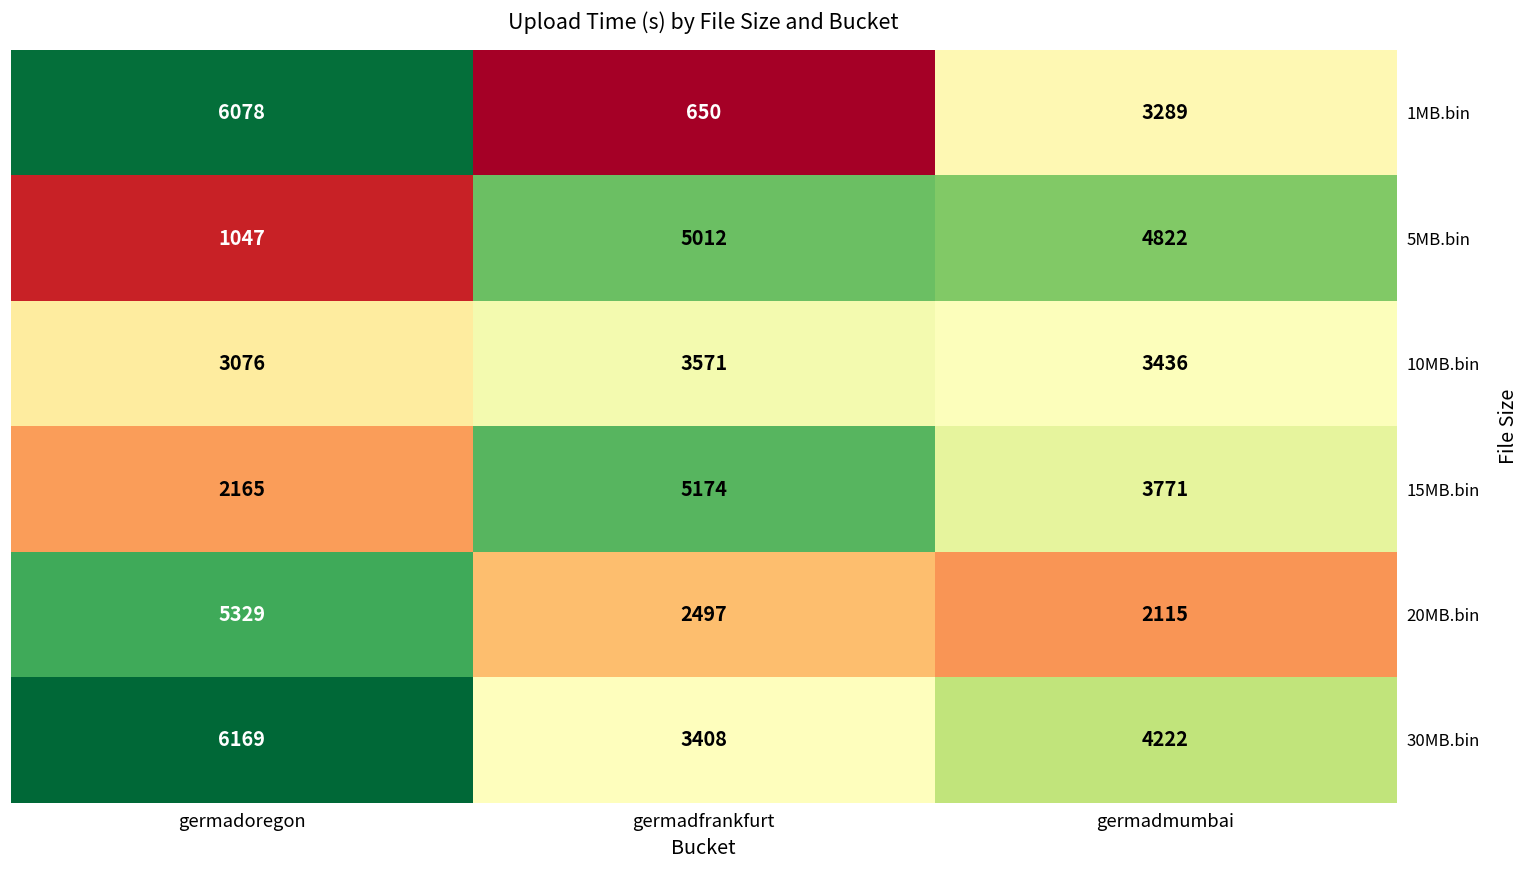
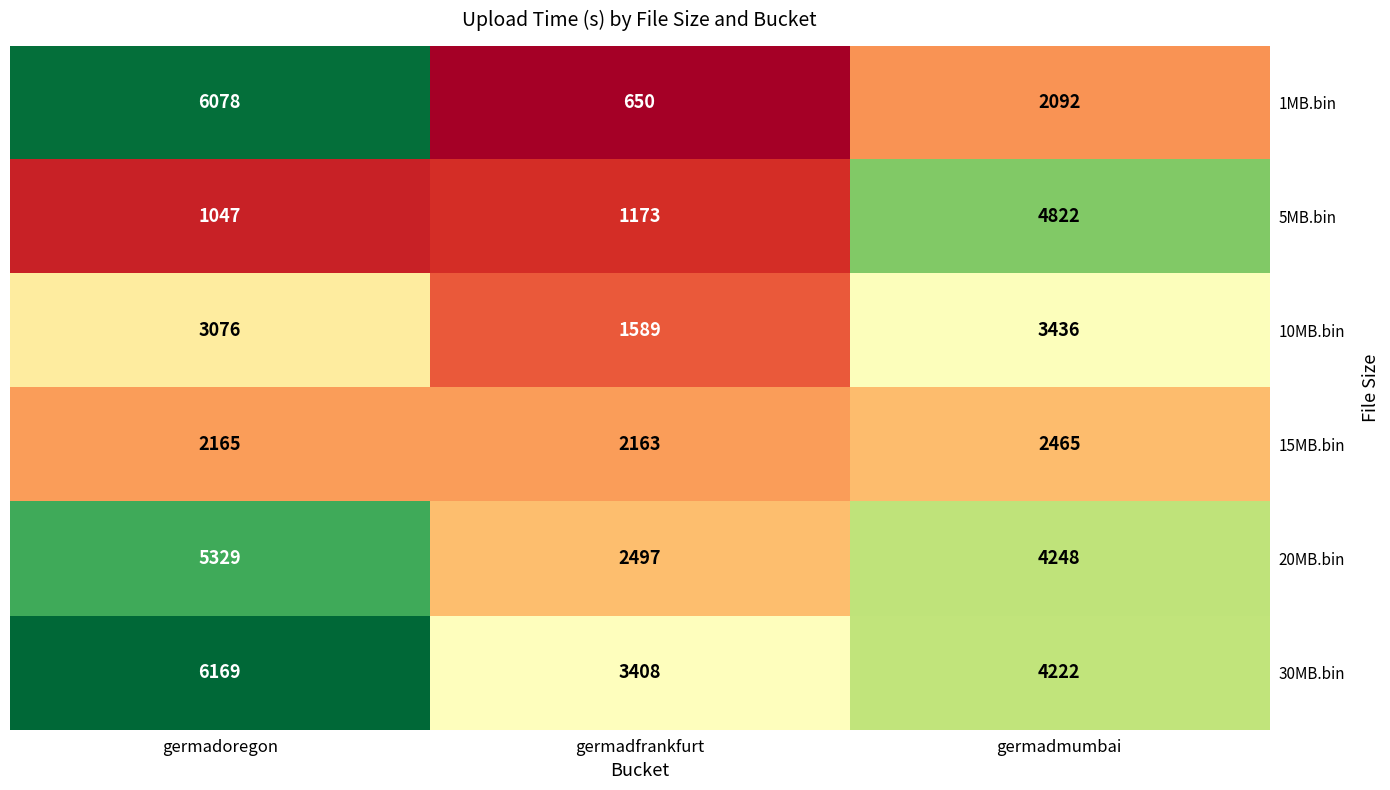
1MB.bin, germadmumbai: 3289 -> 2092
5MB.bin, germadfrankfurt: 5012 -> 1173
10MB.bin, germadfrankfurt: 3571 -> 1589
15MB.bin, germadfrankfurt: 5174 -> 2163
15MB.bin, germadmumbai: 3771 -> 2465
20MB.bin, germadmumbai: 2115 -> 4248
